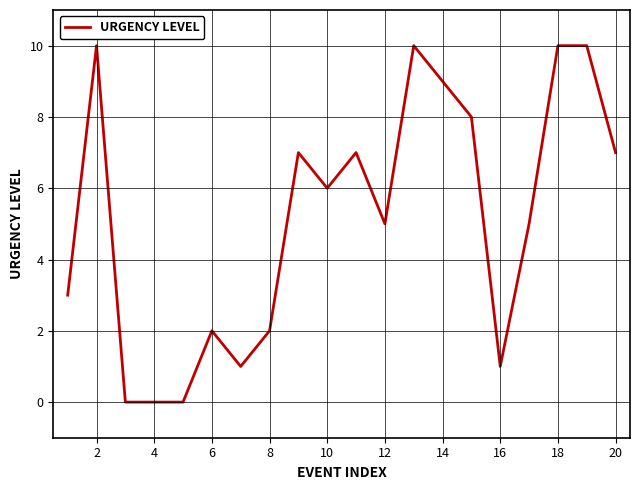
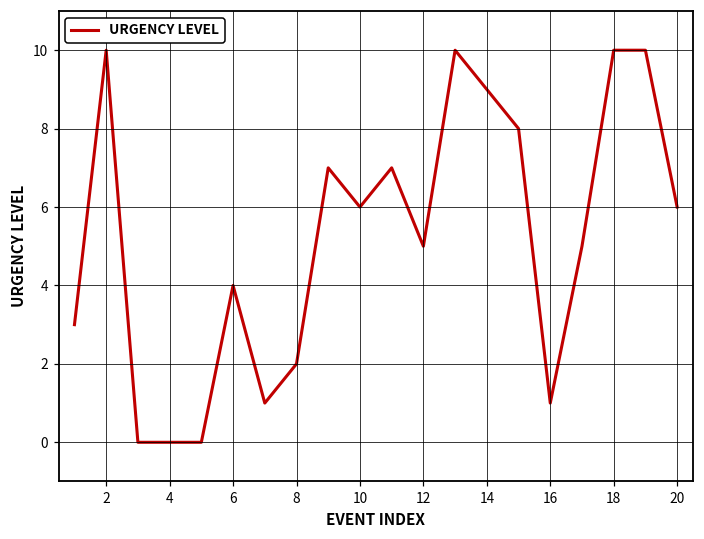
6: 2 -> 4
20: 7 -> 6
